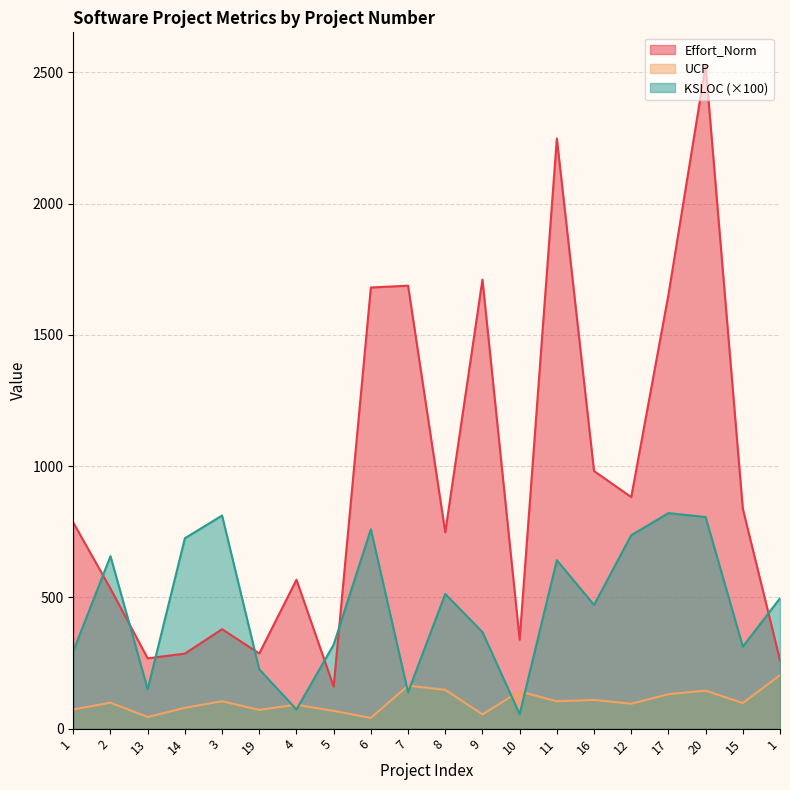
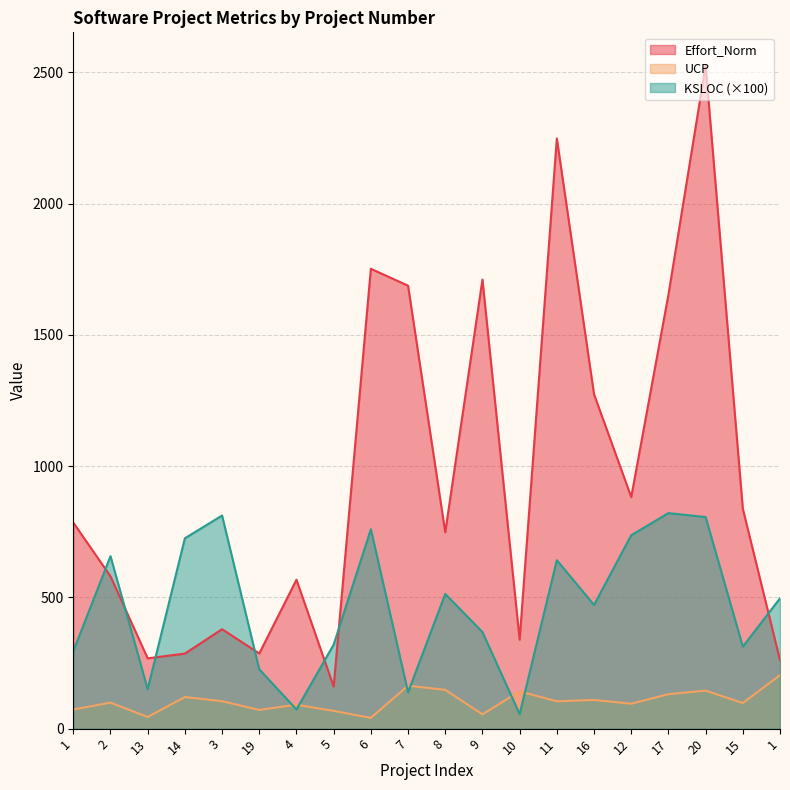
Effort_Norm, 2: 530 -> 580
UCP, 14: 80 -> 120
Effort_Norm, 6: 1680 -> 1750
Effort_Norm, 16: 980 -> 1270
